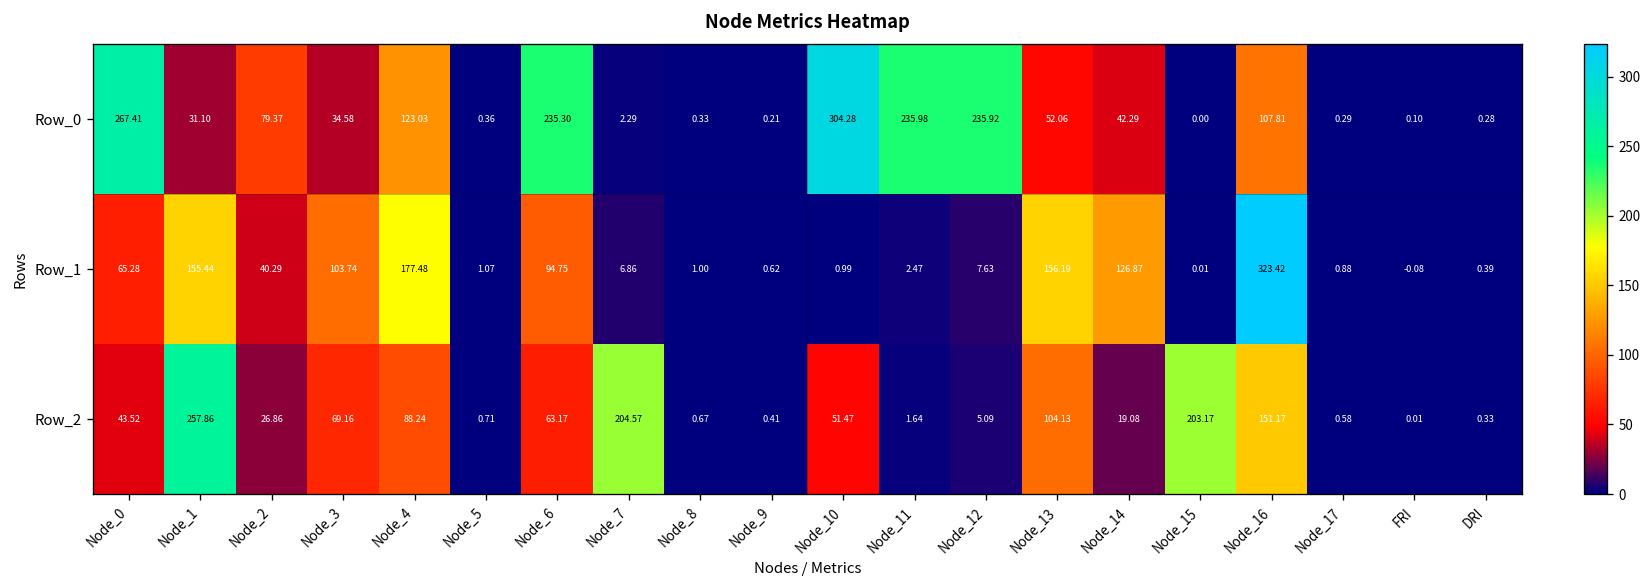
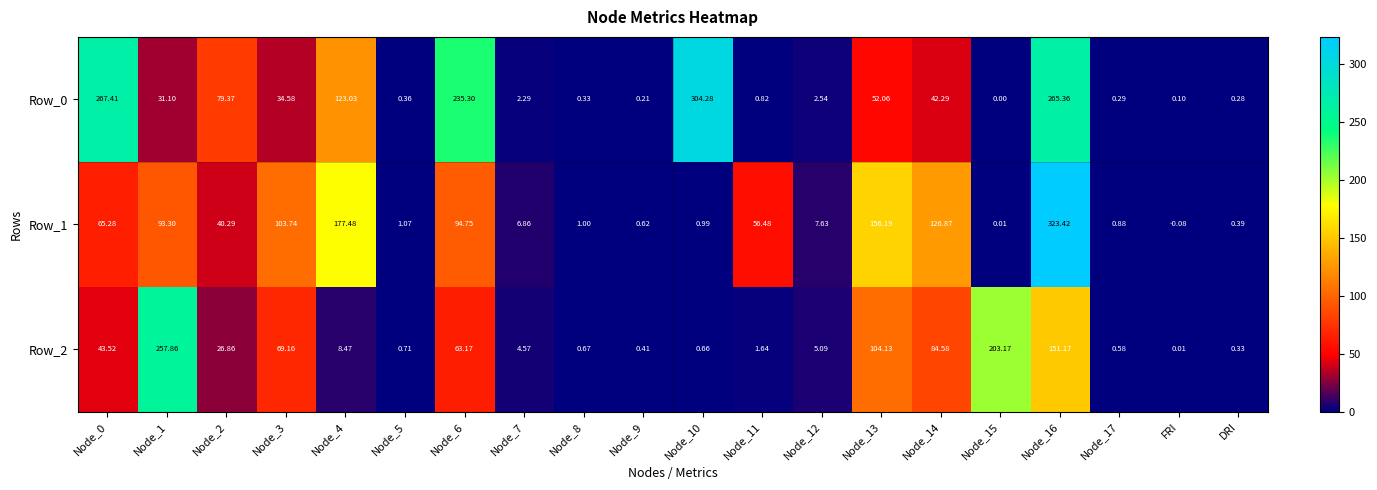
Row_0, Node_11: 235.98 -> 0.82
Row_0, Node_12: 235.92 -> 2.54
Row_0, Node_16: 107.81 -> 265.36
Row_1, Node_1: 155.44 -> 93.30
Row_1, Node_11: 2.47 -> 56.48
Row_2, Node_4: 88.24 -> 8.47
Row_2, Node_7: 204.57 -> 4.57
Row_2, Node_10: 51.47 -> 0.66
Row_2, Node_14: 19.08 -> 84.58
